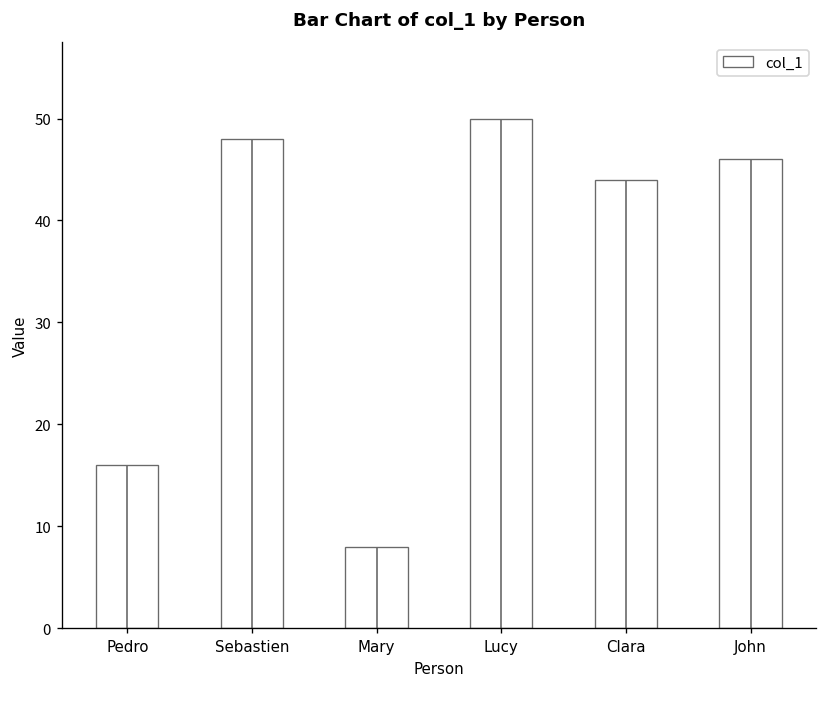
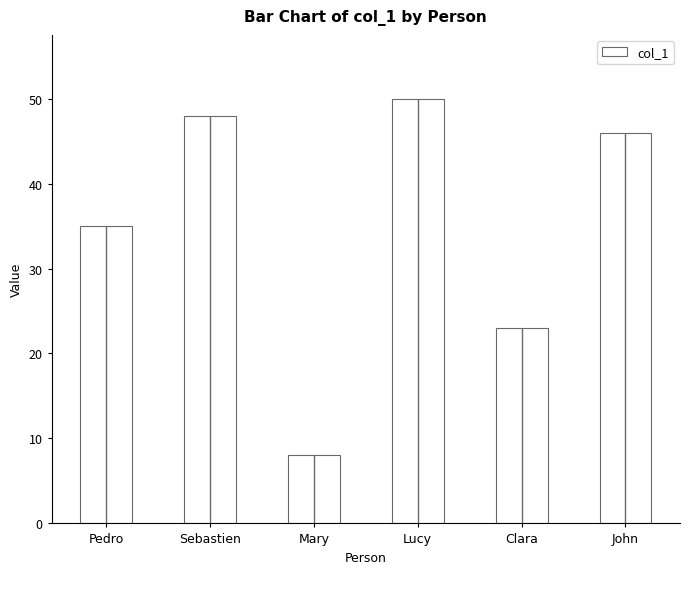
Pedro: 16 -> 35
Clara: 44 -> 23
